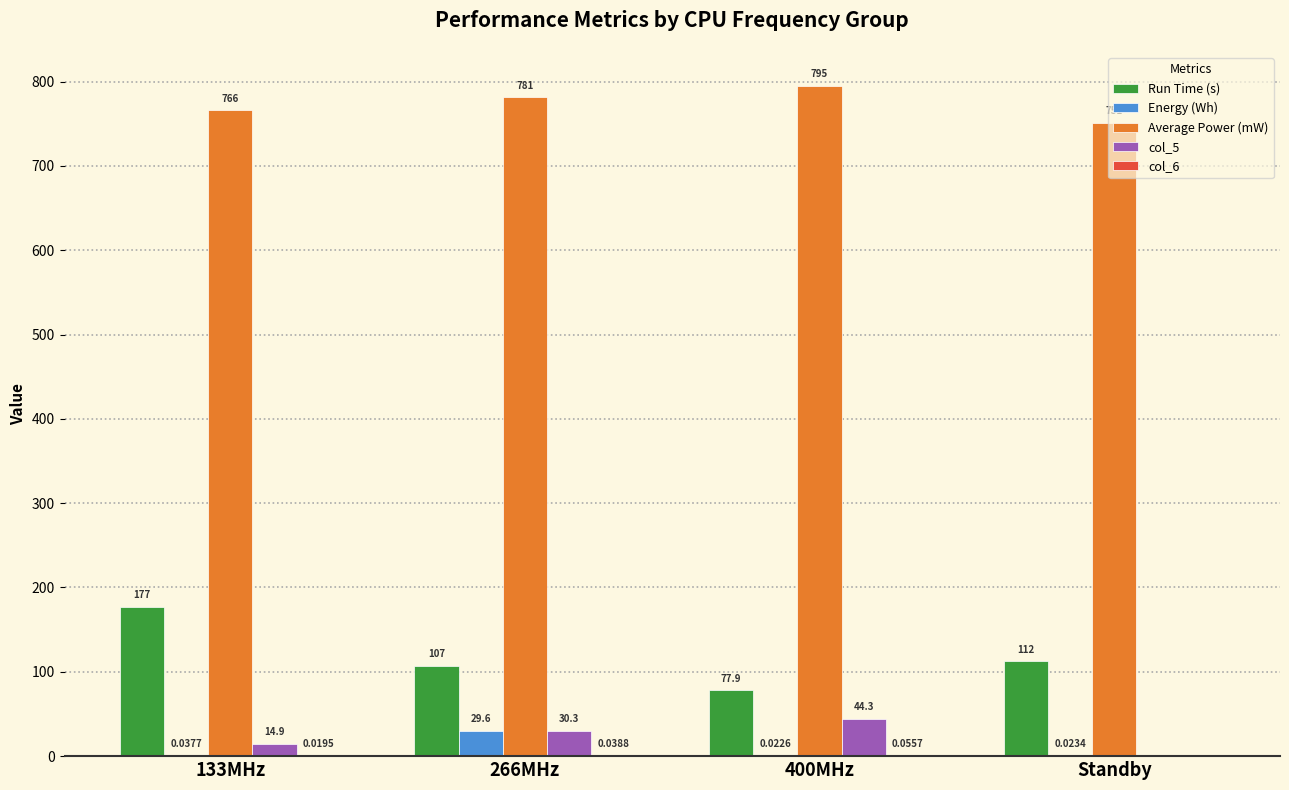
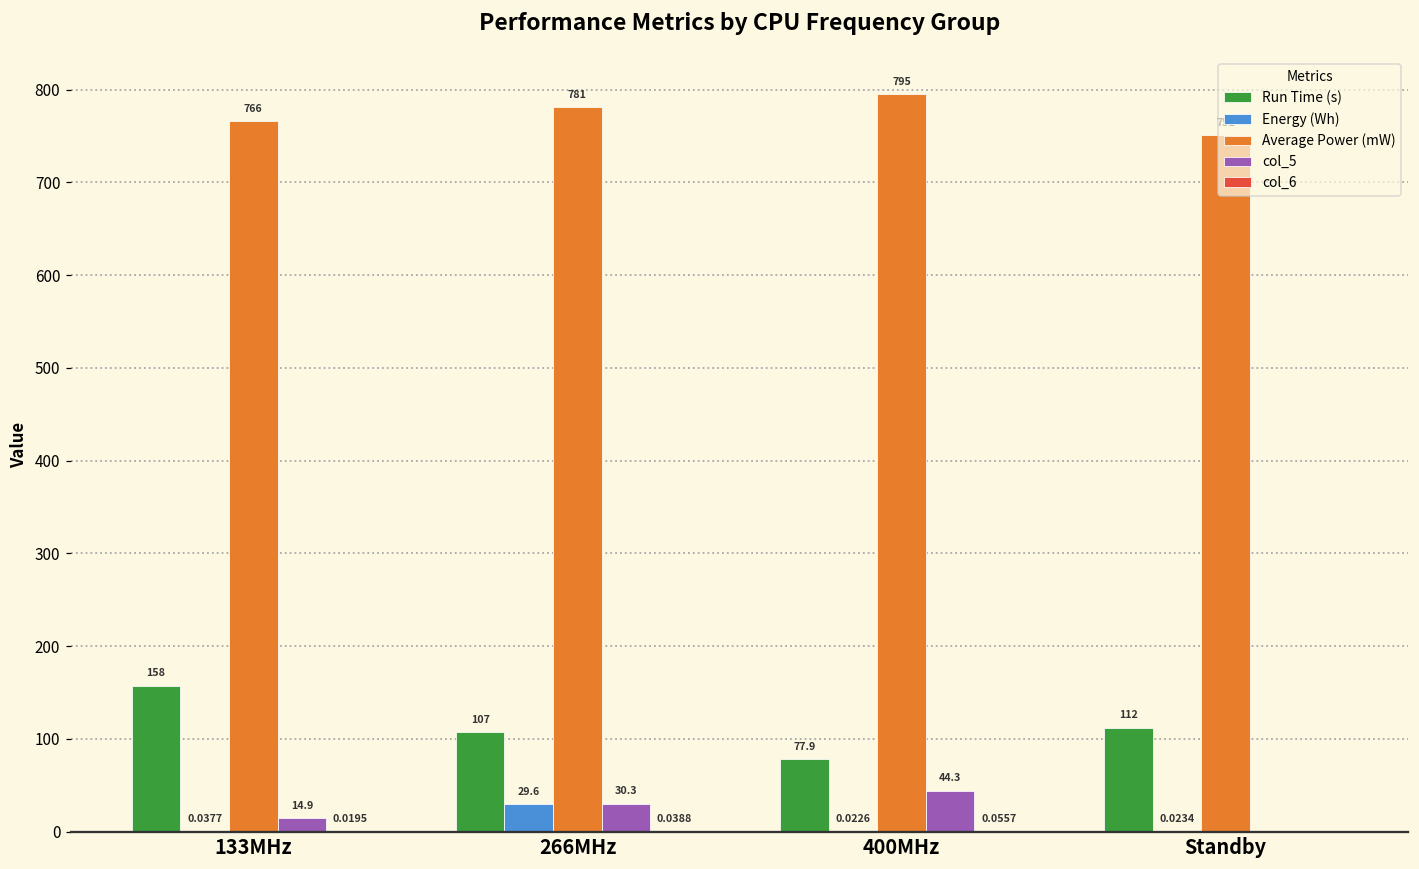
Run Time (s), 133MHz: 177 -> 158
